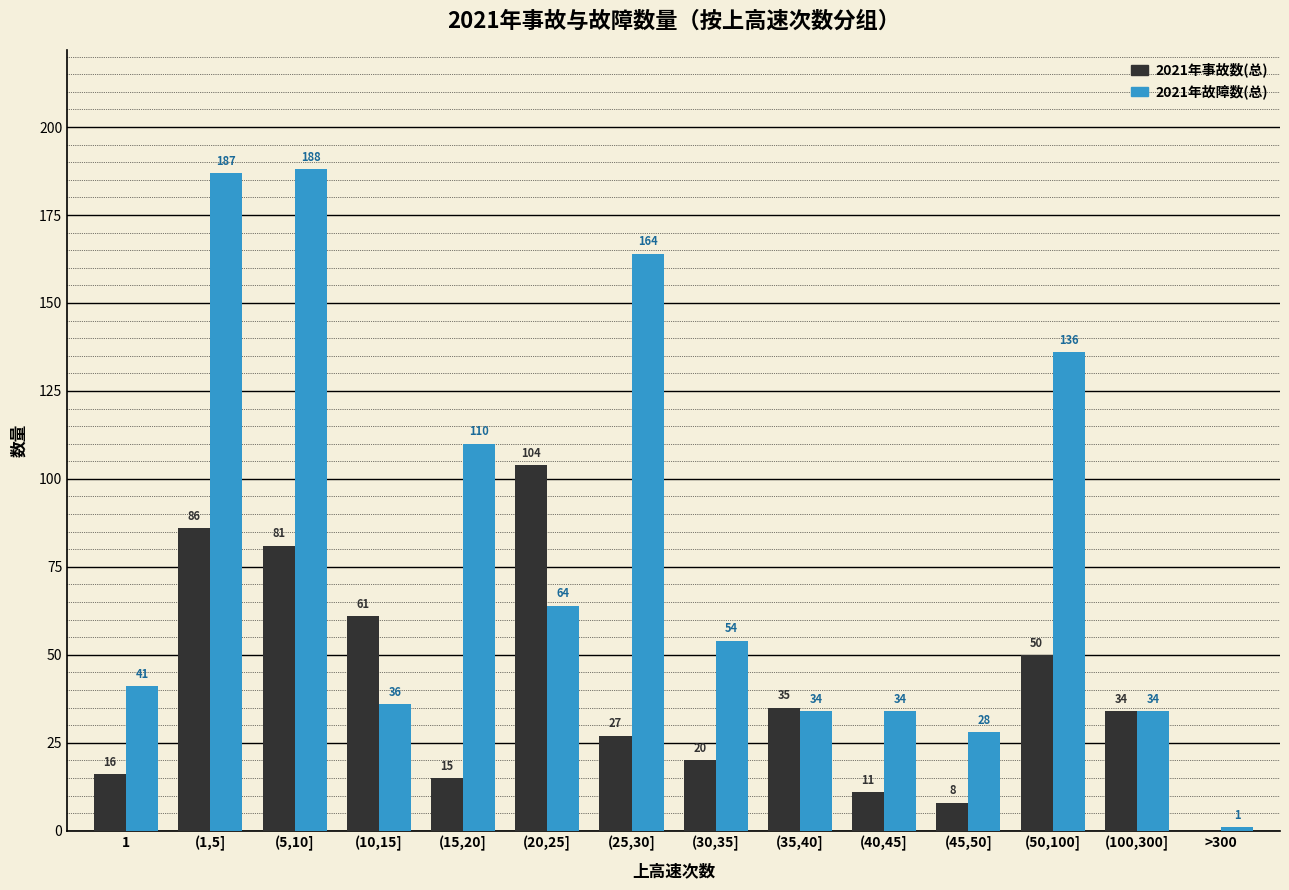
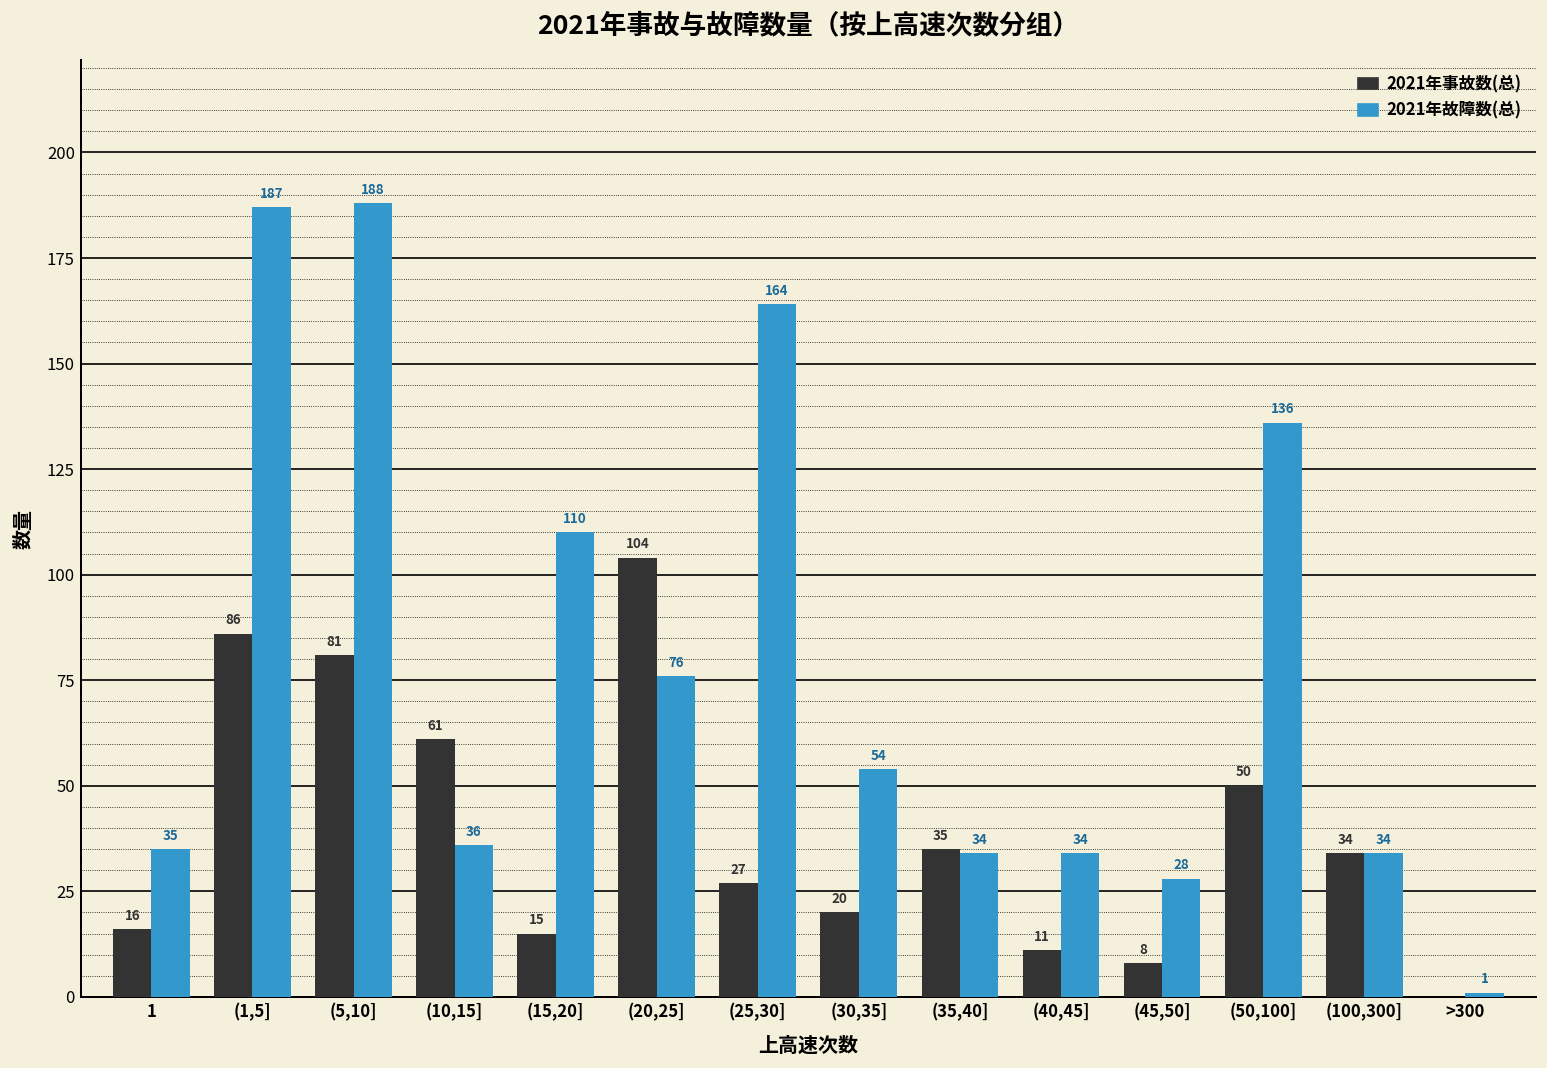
2021年故障数(总), 1: 41 -> 35
2021年故障数(总), (20,25]: 64 -> 76
